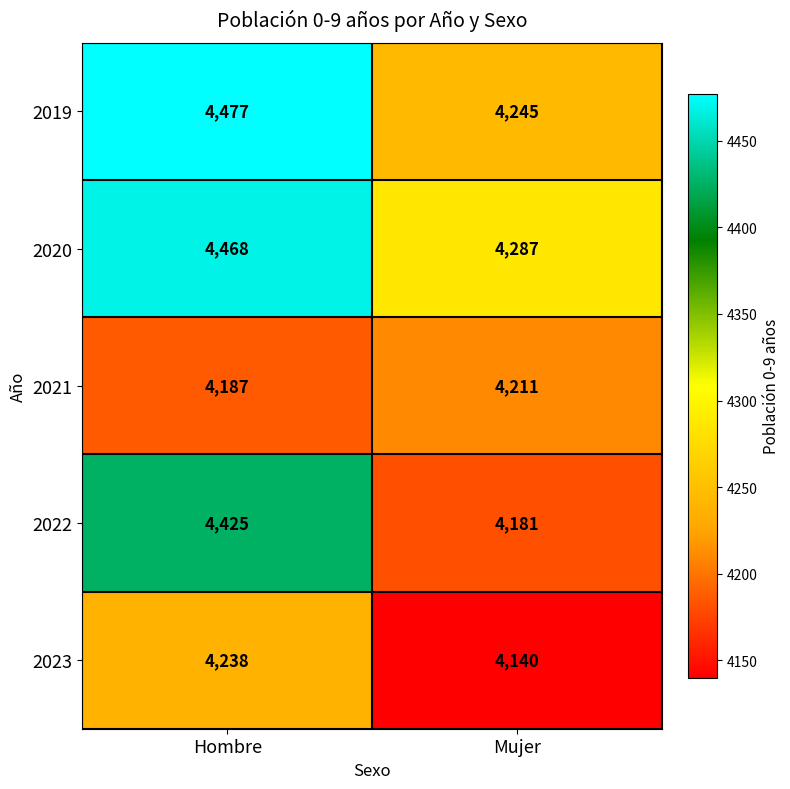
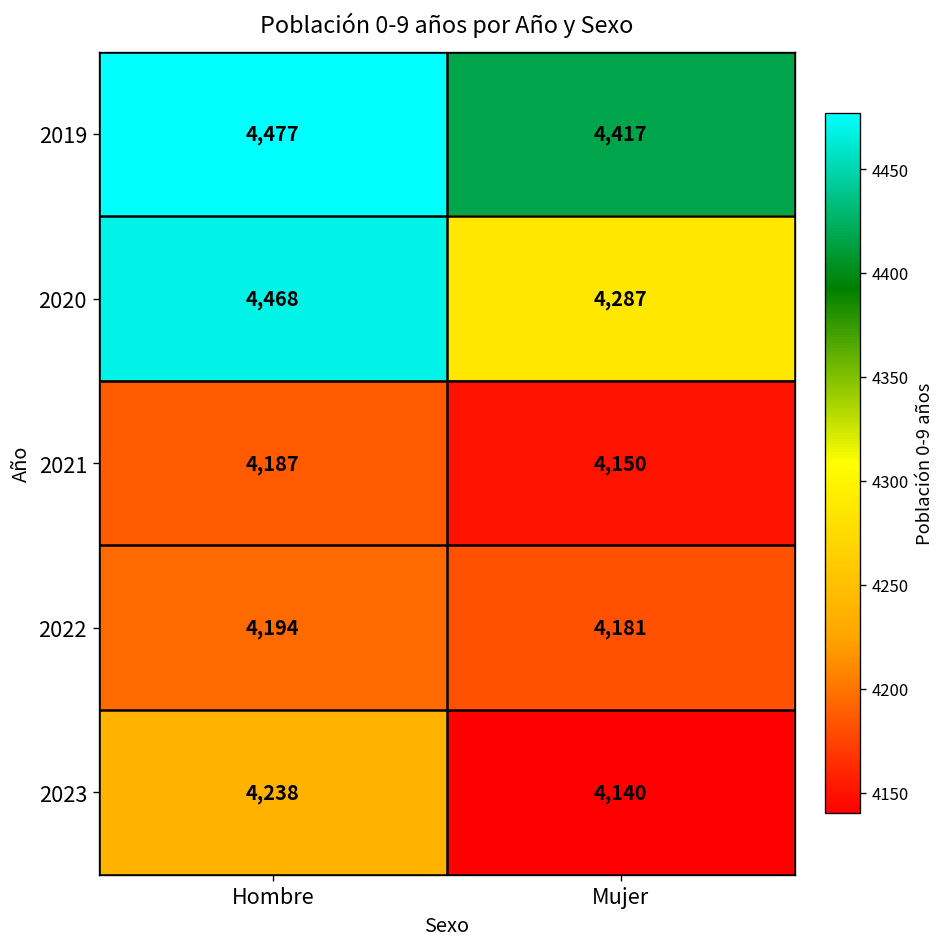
2019, Mujer: 4,245 -> 4,417
2021, Mujer: 4,211 -> 4,150
2022, Hombre: 4,425 -> 4,194
